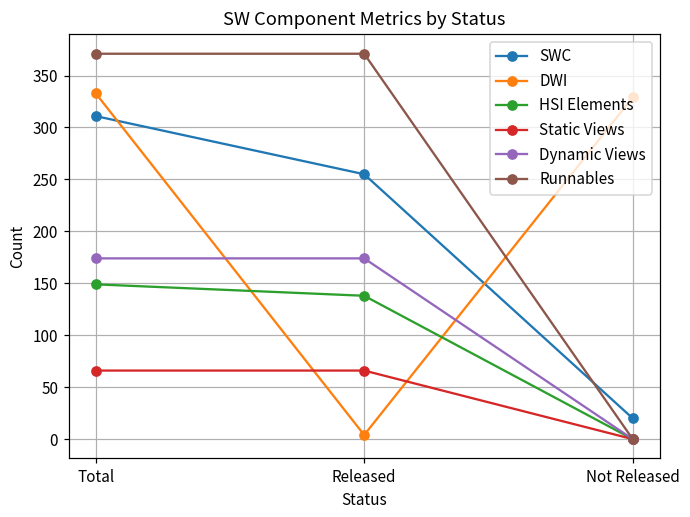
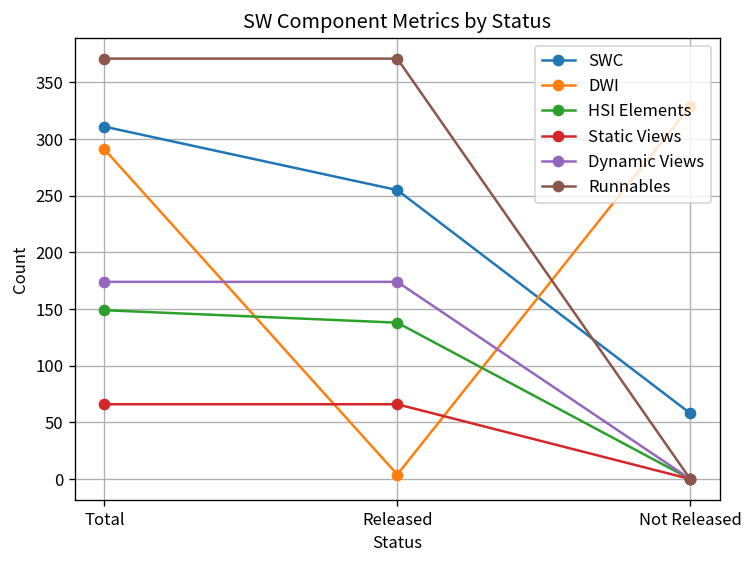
DWI, Total: 330 -> 290
SWC, Not Released: 20 -> 60
